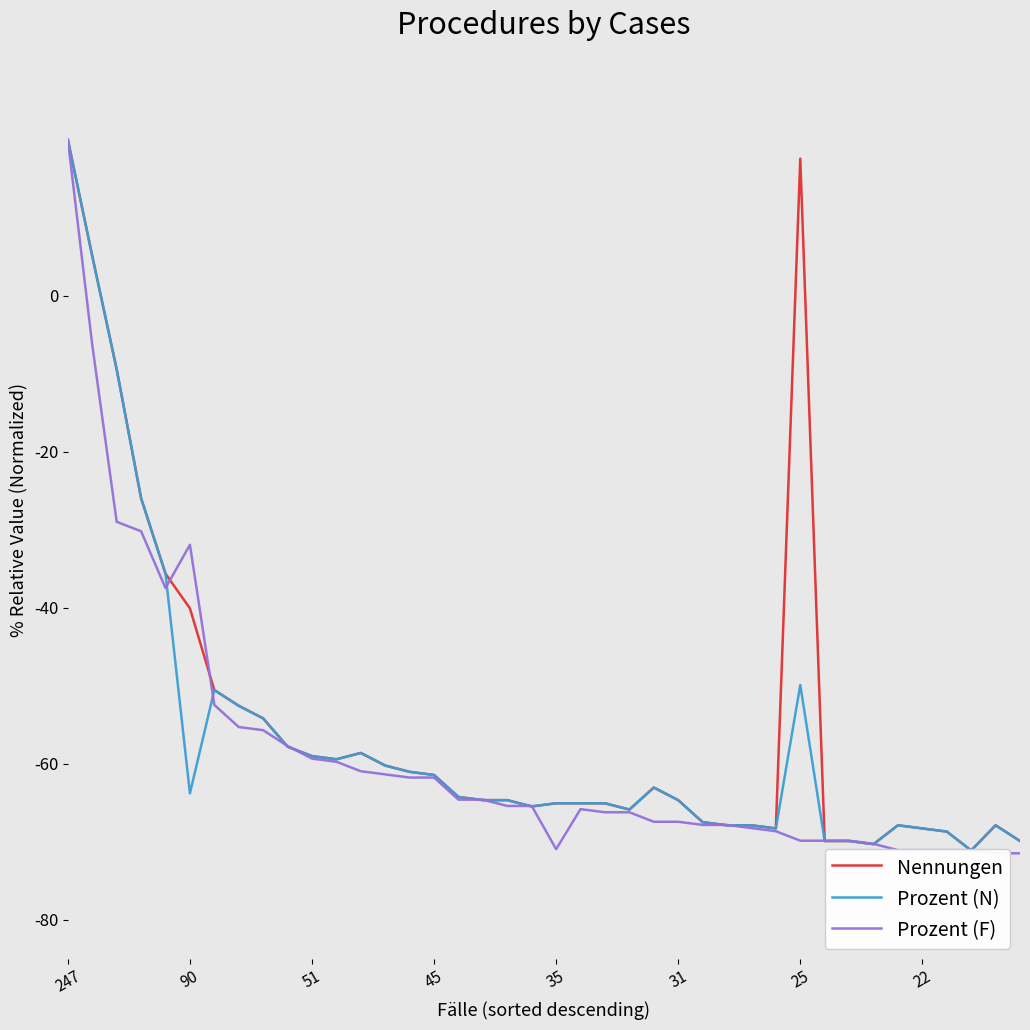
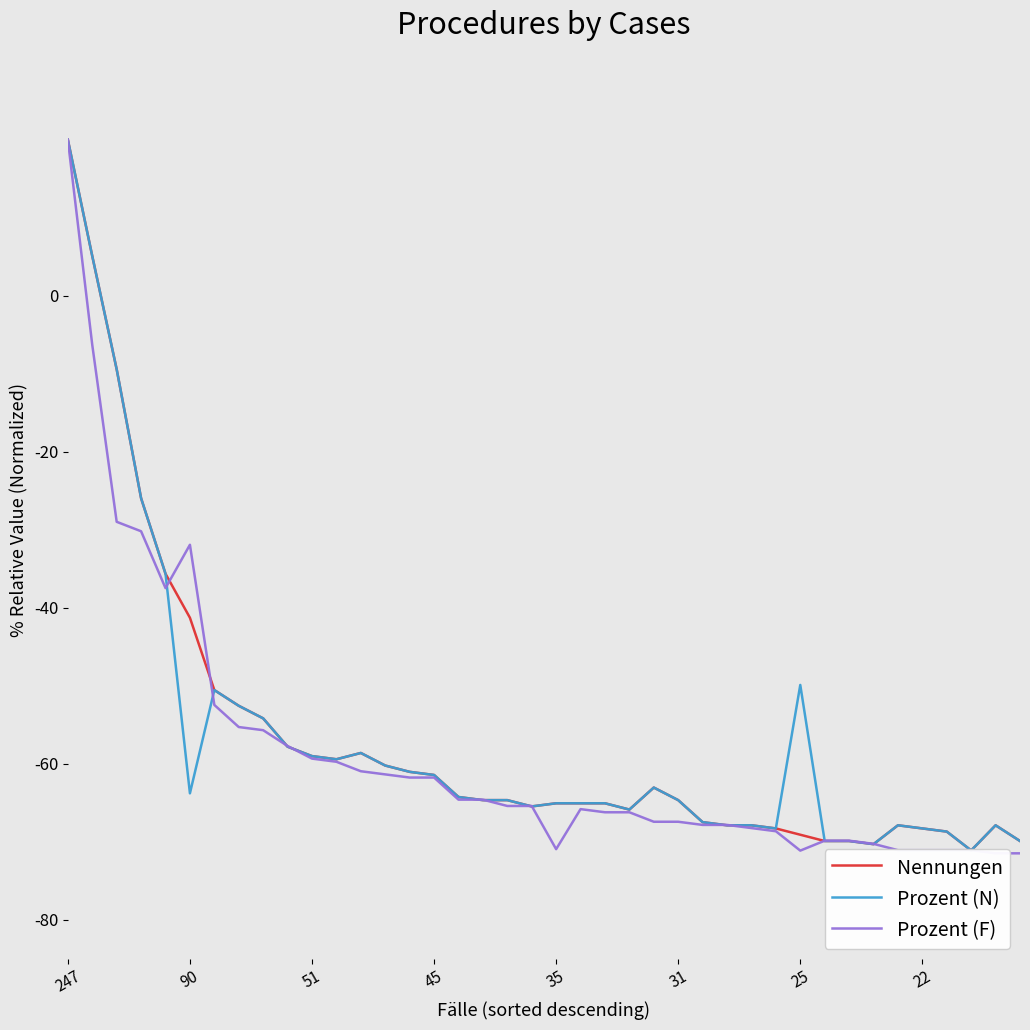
Nennungen, 90: -40 -> -41
Nennungen, 25: 18 -> -69
Prozent (F), 25: -70 -> -71
